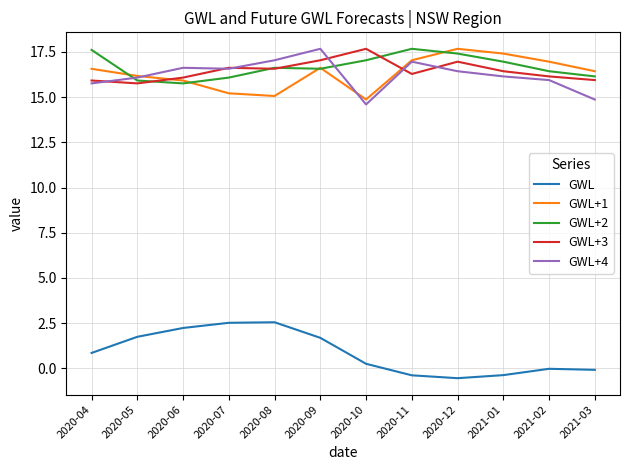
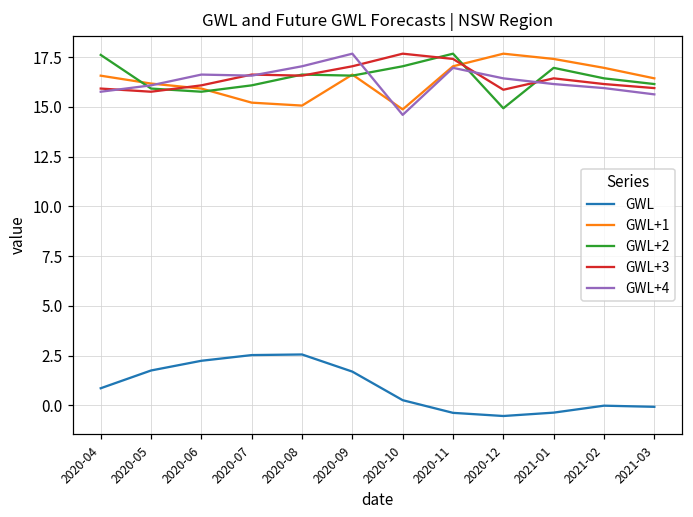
GWL+3, 2020-11: 16.3 -> 17.4
GWL+2, 2020-12: 17.4 -> 14.9
GWL+3, 2020-12: 17.0 -> 15.9
GWL+4, 2021-03: 14.9 -> 15.6
